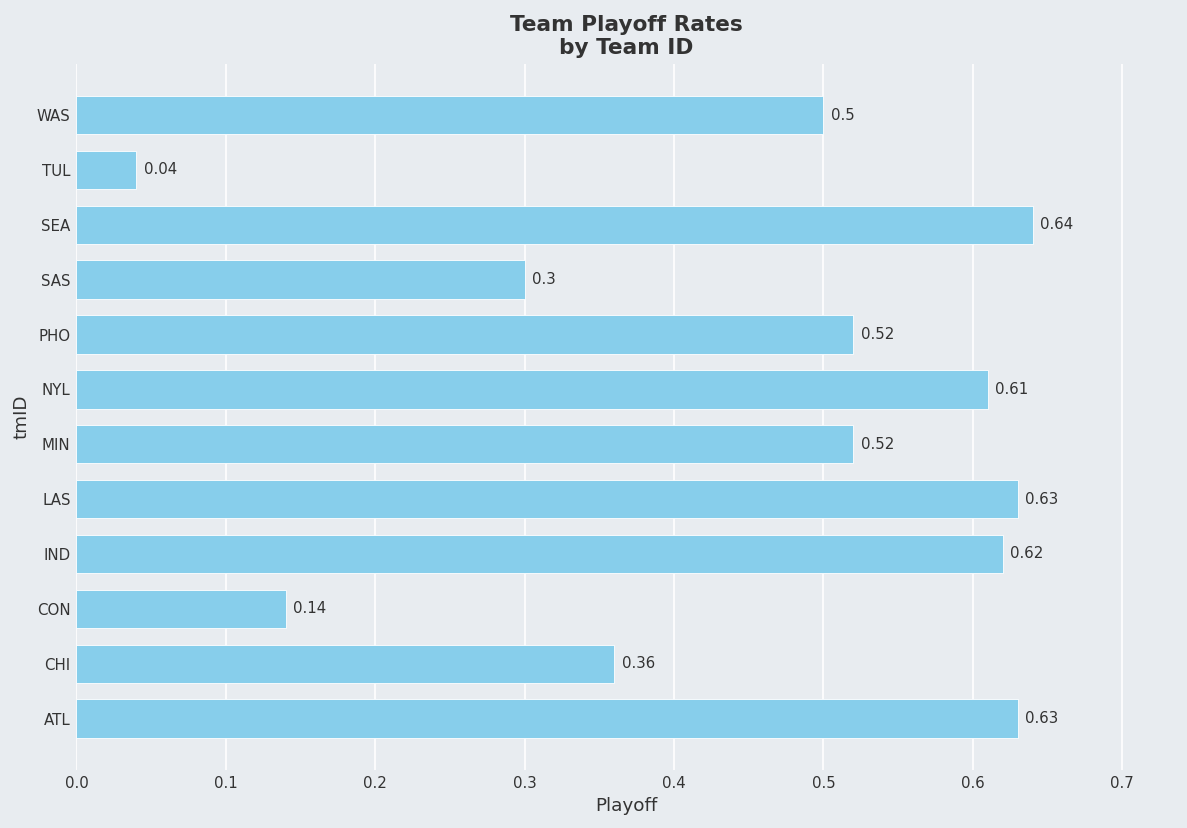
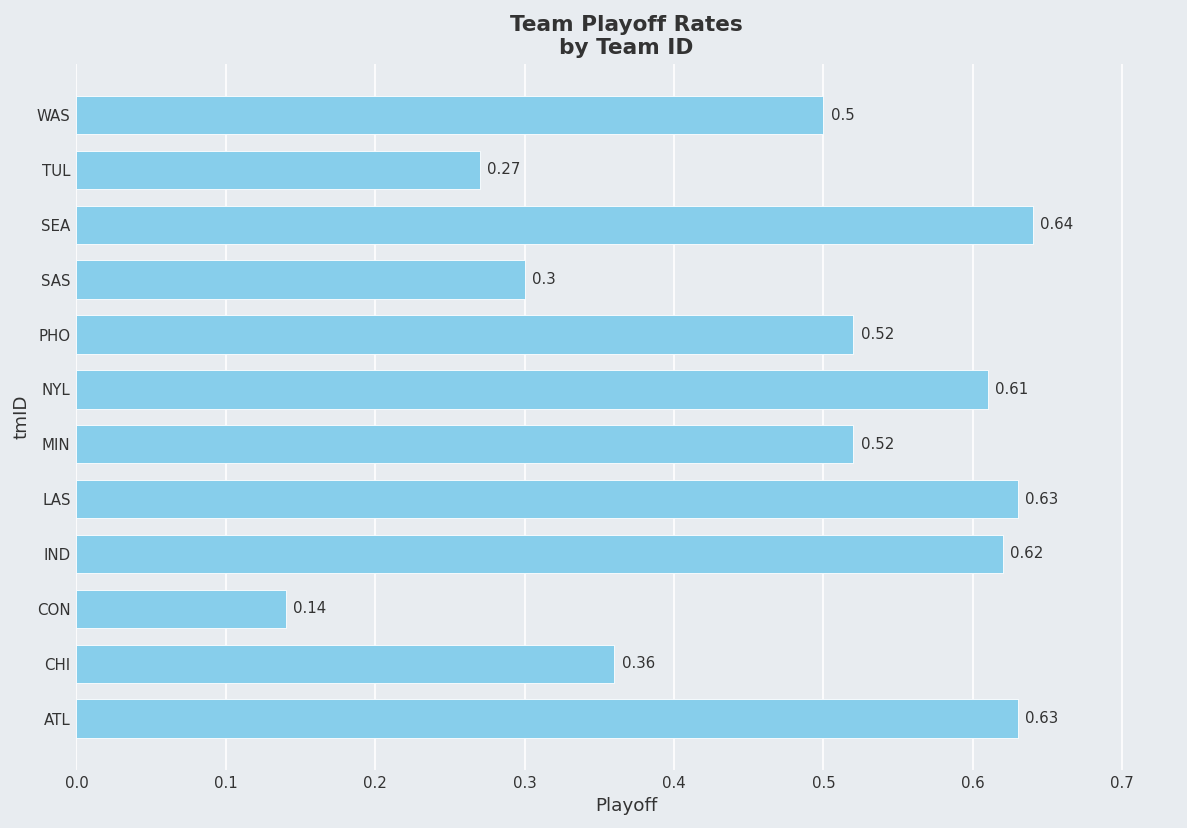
TUL: 0.04 -> 0.27
